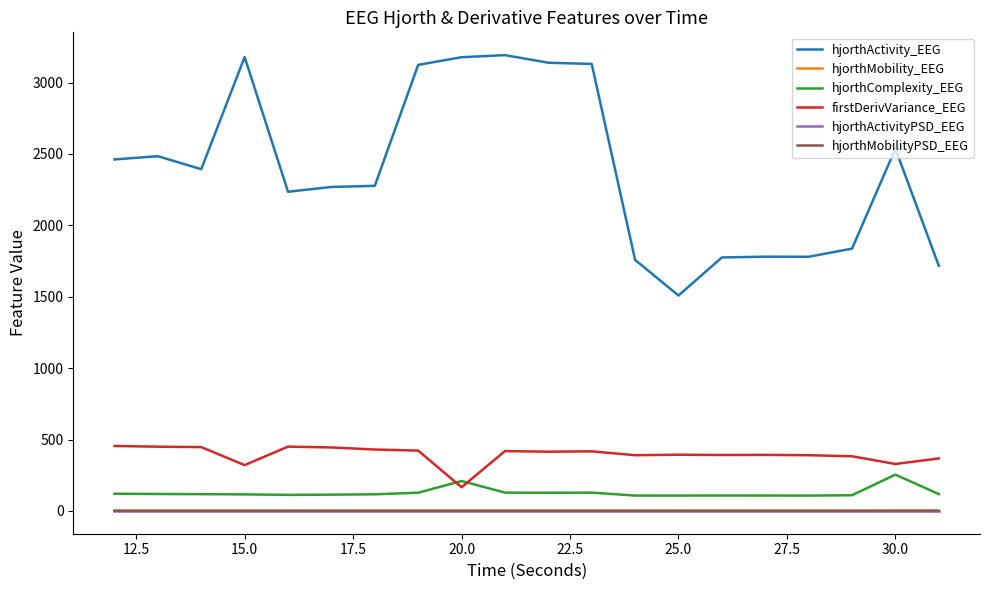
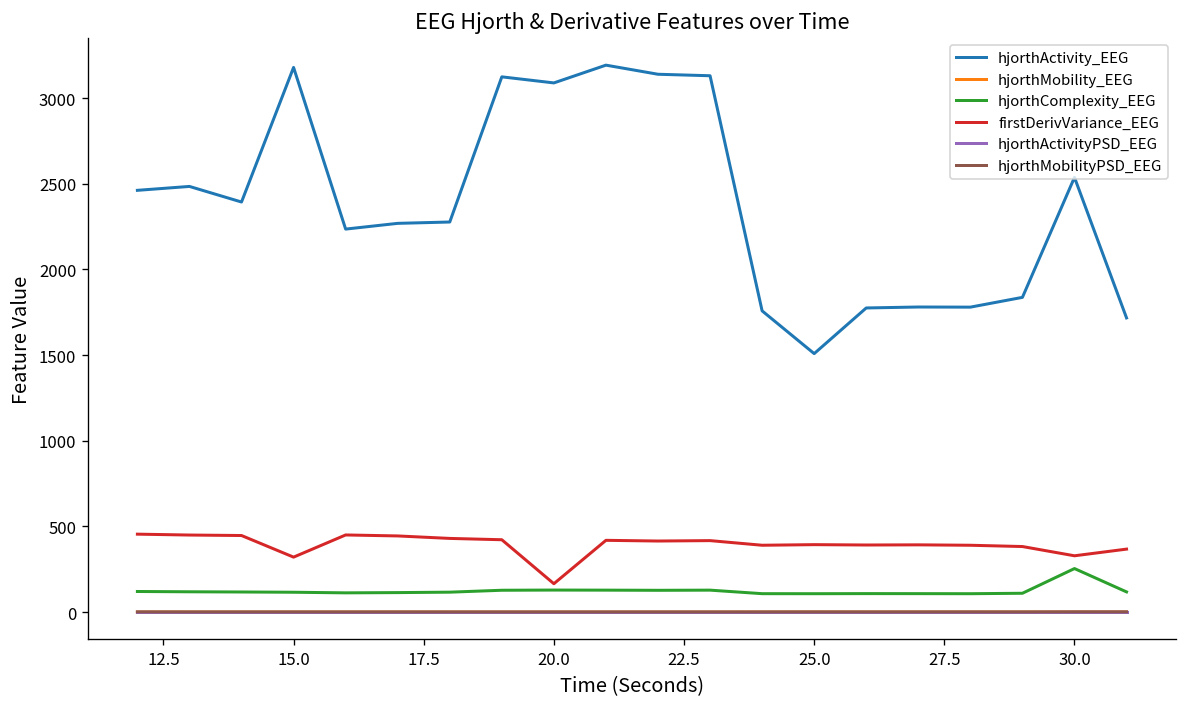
hjorthActivity_EEG, 20.0: 3180 -> 3090
hjorthComplexity_EEG, 20.0: 210 -> 130
